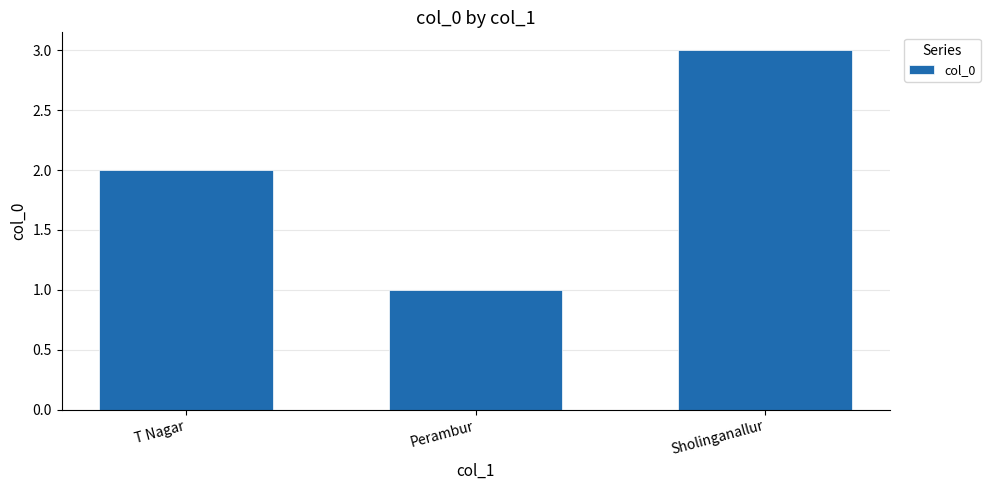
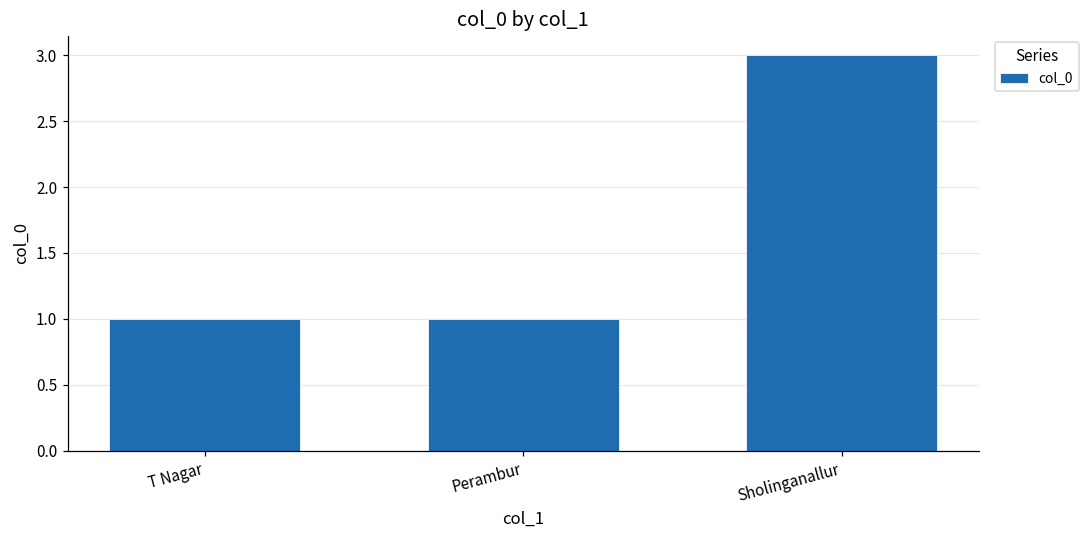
T Nagar: 2 -> 1
